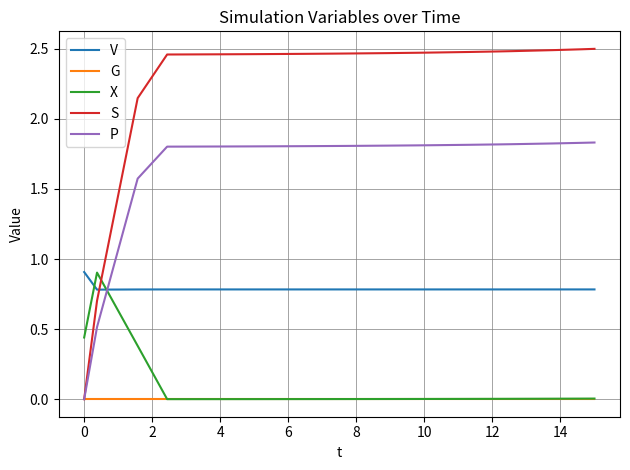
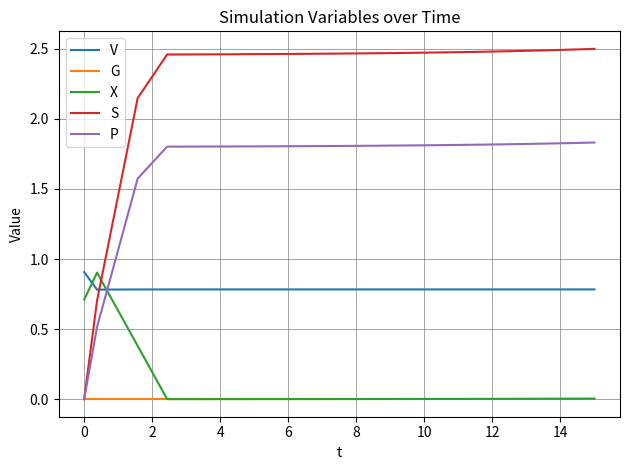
X, 0: 0.44 -> 0.71
